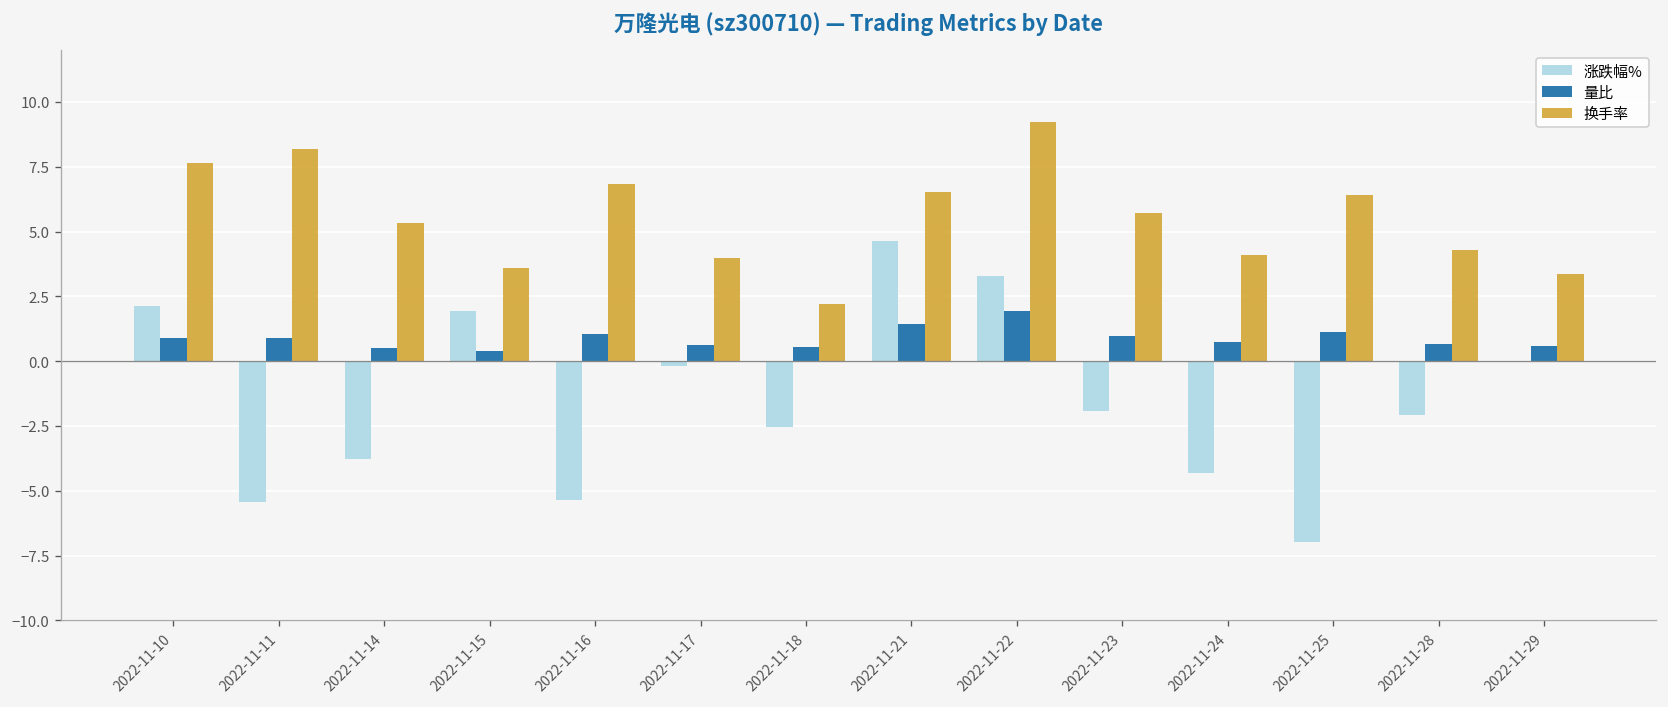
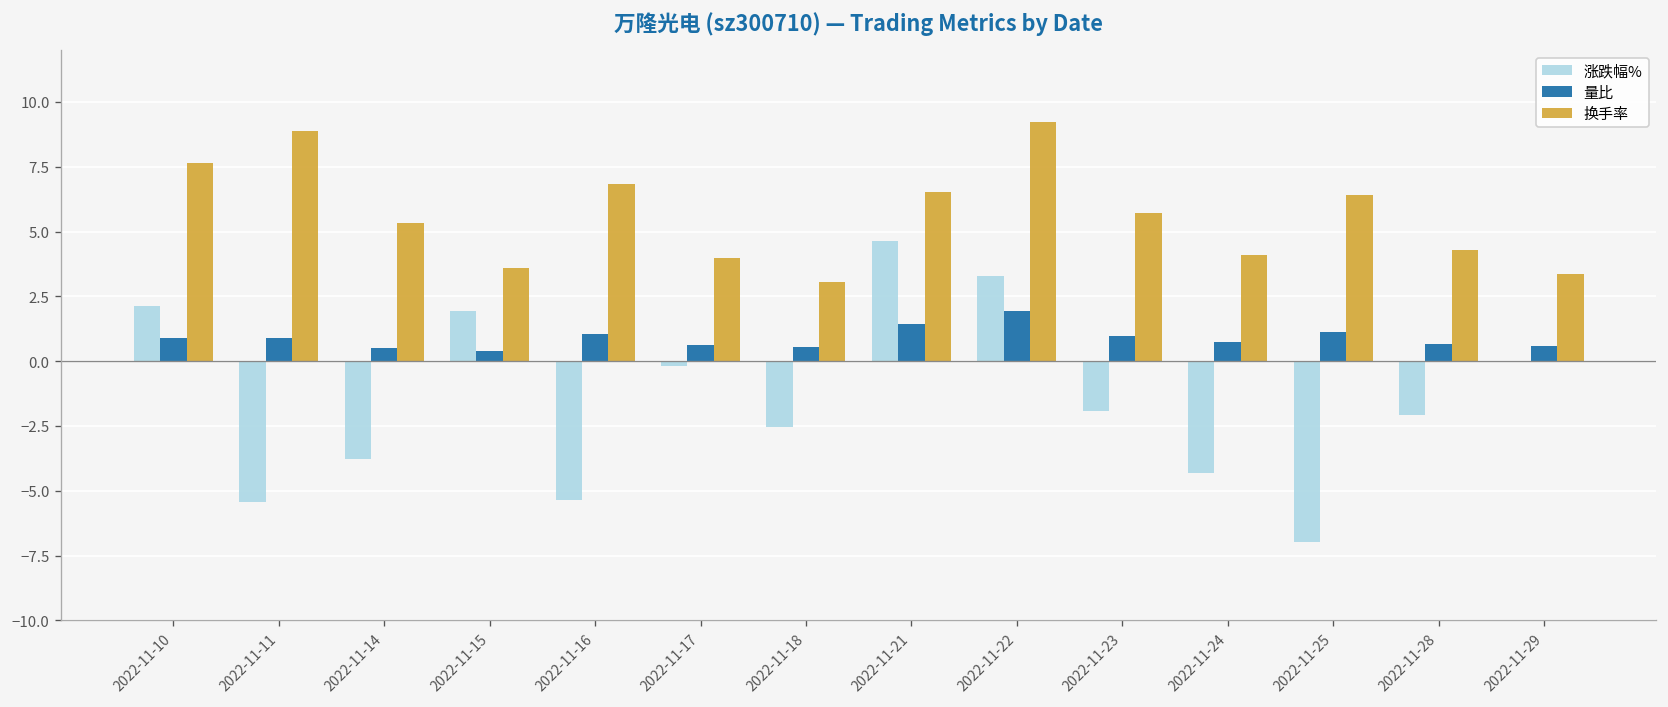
换手率, 2022-11-11: 8.2 -> 8.9
换手率, 2022-11-18: 2.2 -> 3.1
